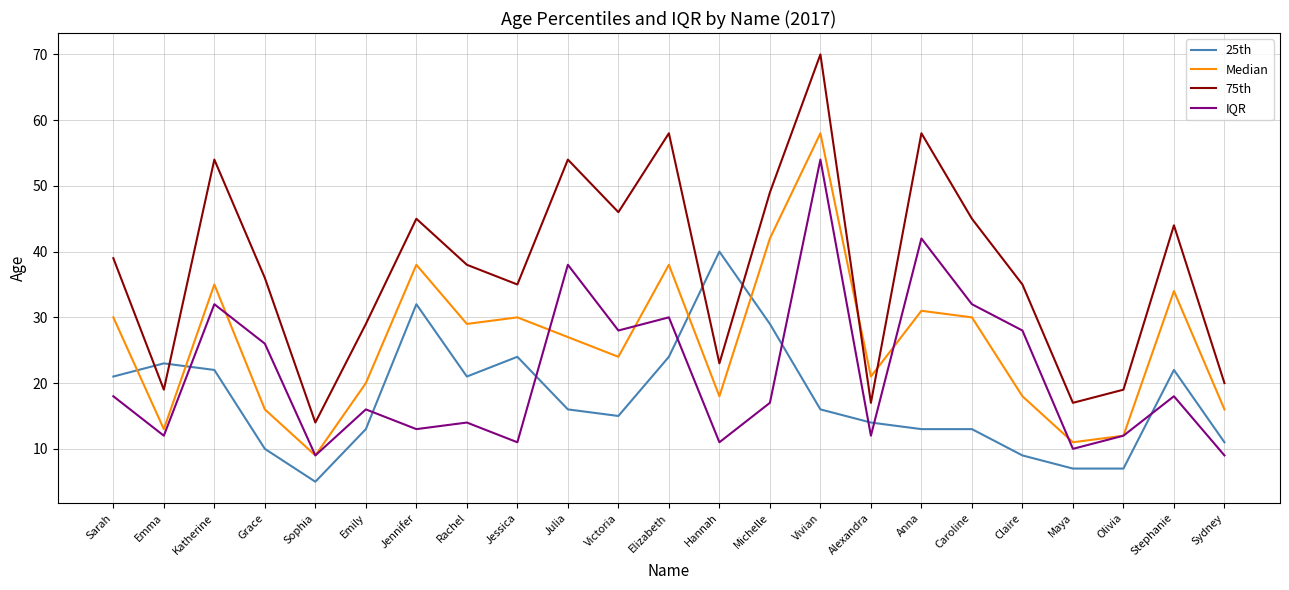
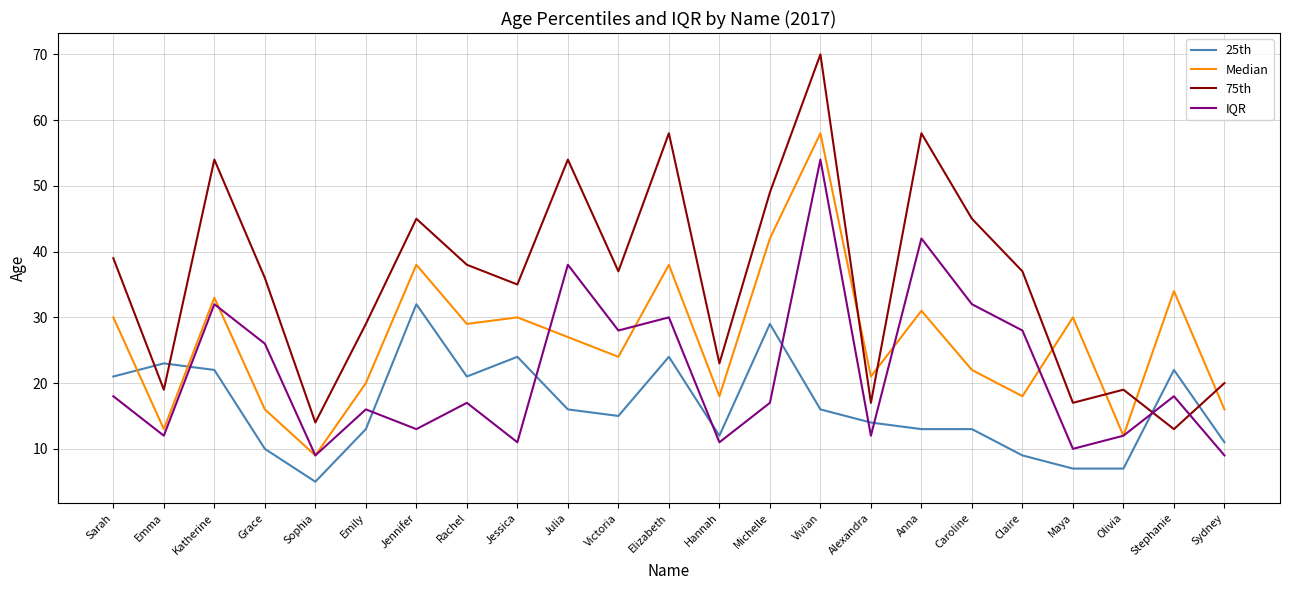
Median, Katherine: 35 -> 33
IQR, Rachel: 14 -> 17
75th, Victoria: 46 -> 37
25th, Hannah: 40 -> 12
Median, Caroline: 30 -> 22
75th, Claire: 35 -> 37
Median, Maya: 11 -> 30
75th, Stephanie: 44 -> 13
